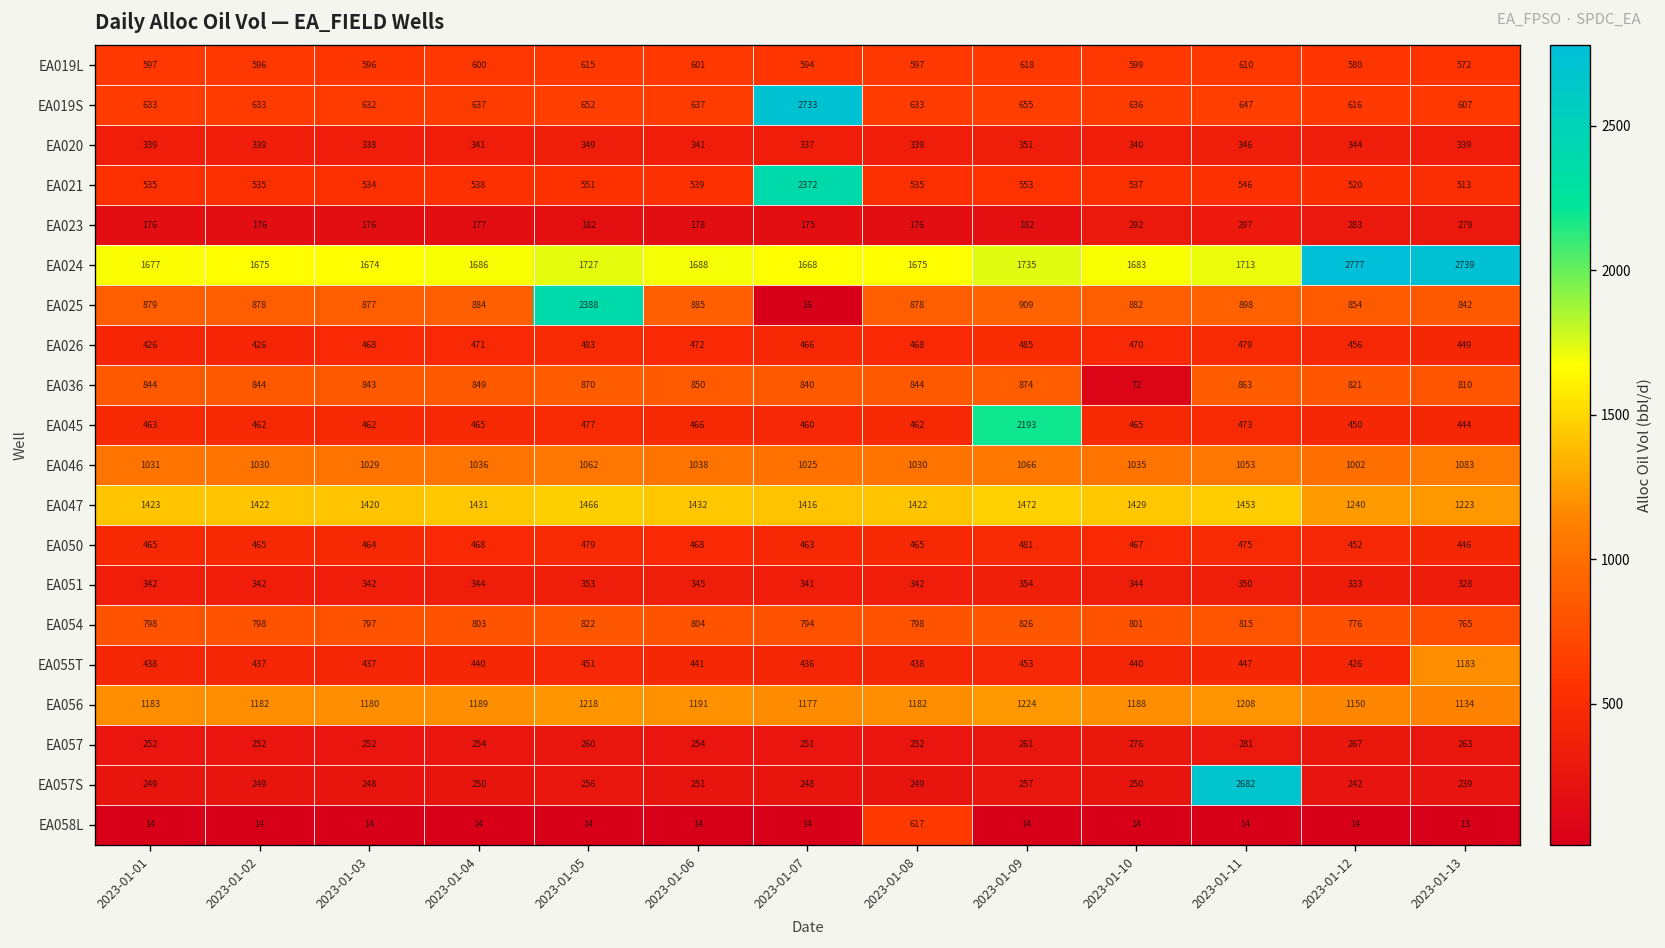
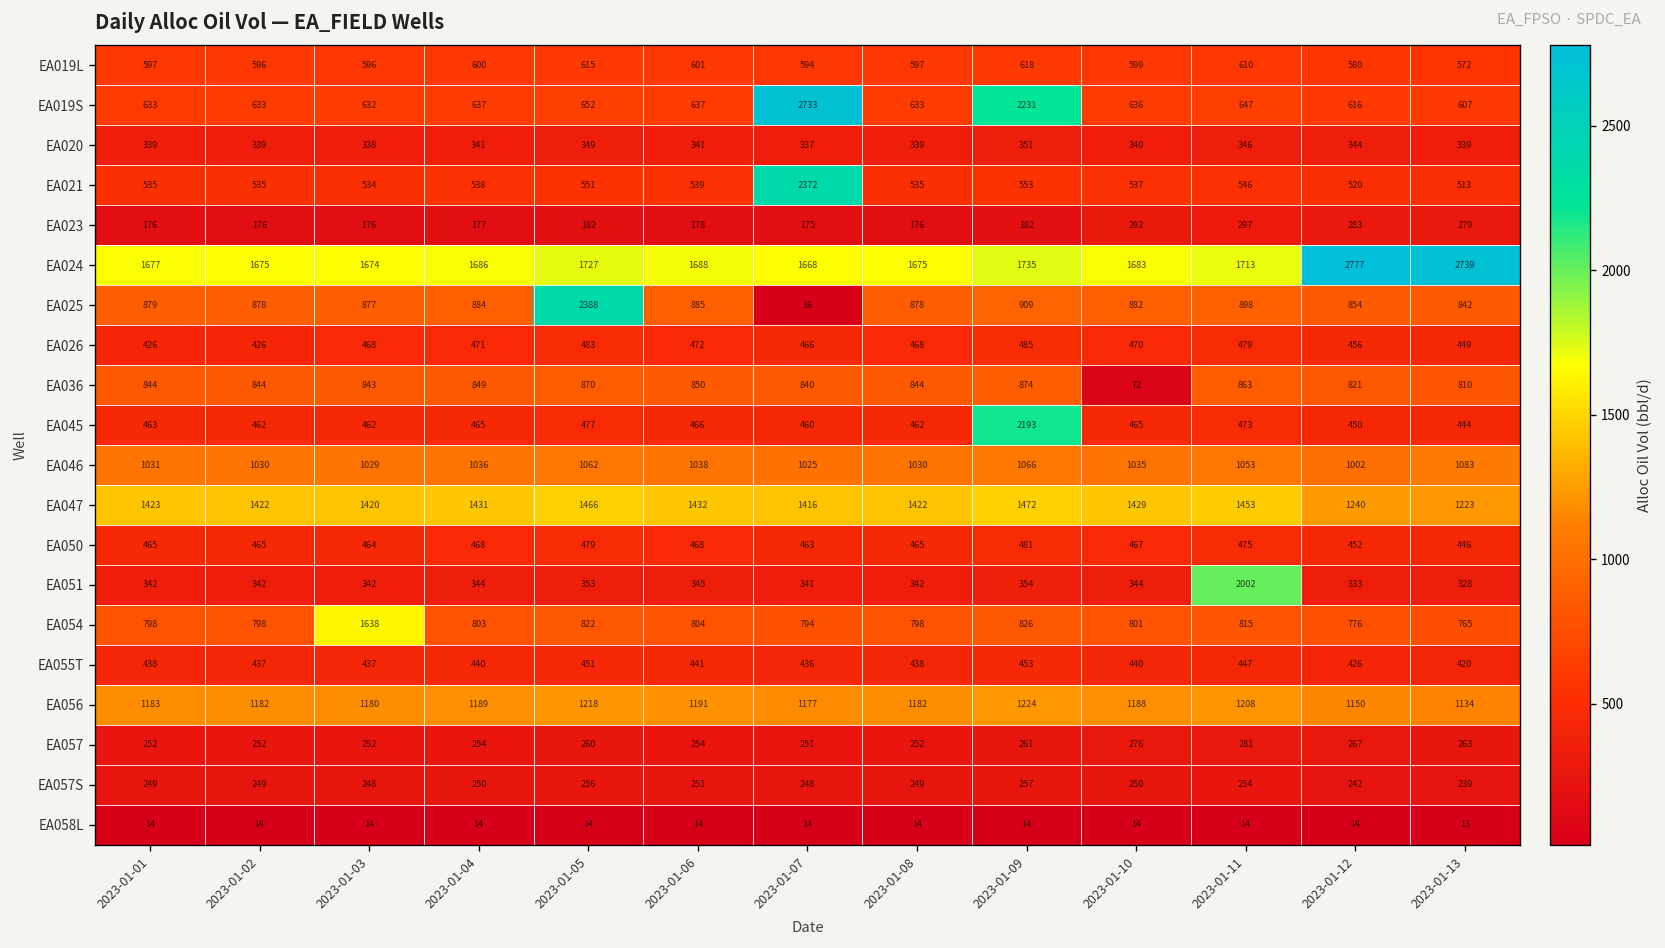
EA019S, 2023-01-09: 655 -> 2231
EA051, 2023-01-11: 350 -> 2002
EA054, 2023-01-03: 797 -> 1638
EA055T, 2023-01-13: 1183 -> 420
EA057S, 2023-01-11: 2682 -> 254
EA058L, 2023-01-08: 617 -> 14
